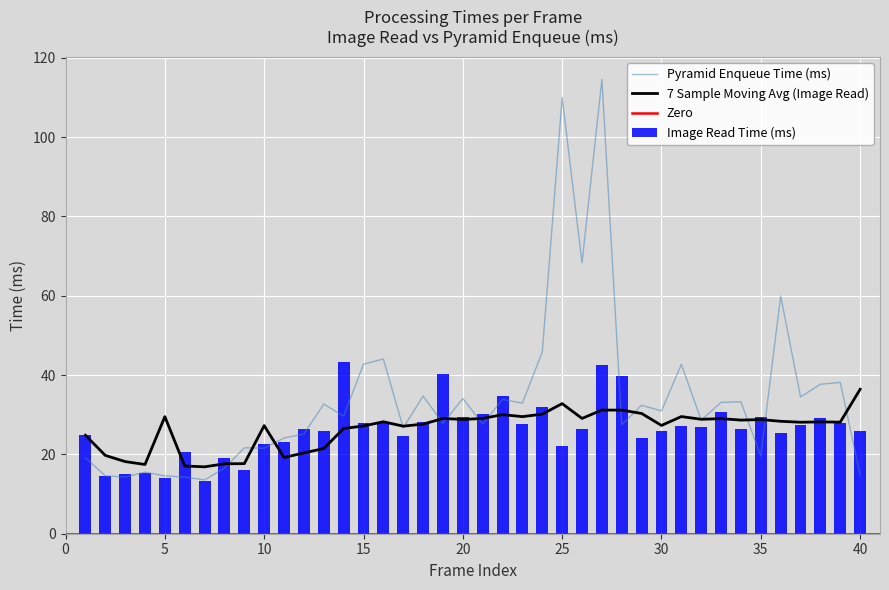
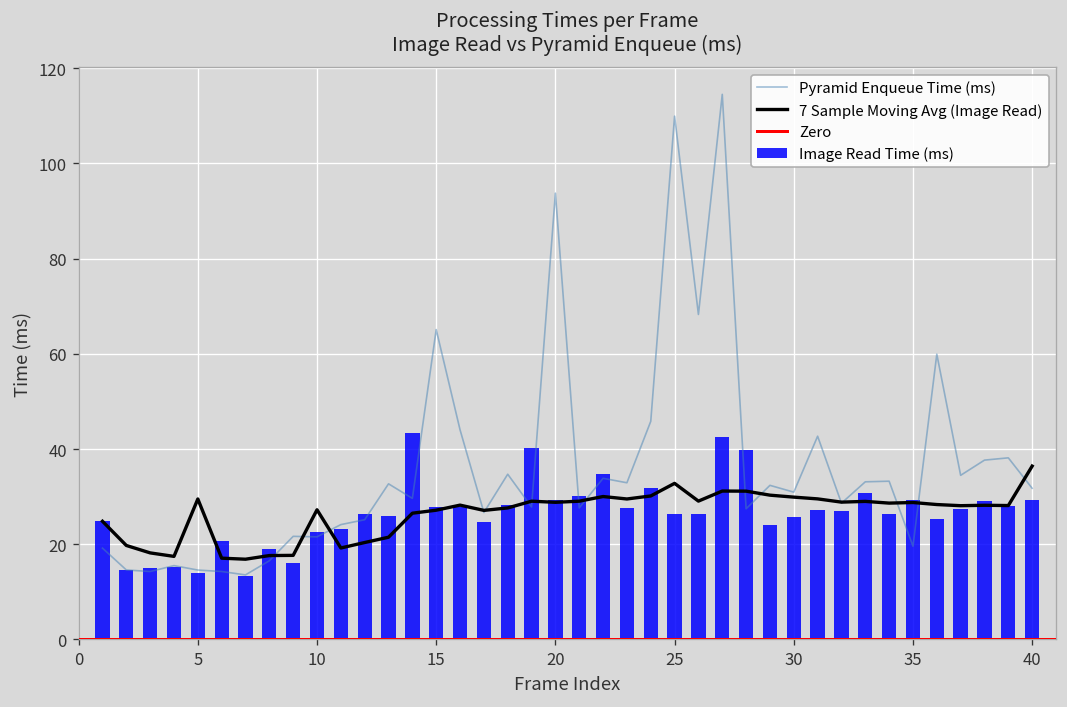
Pyramid Enqueue Time (ms), 15: 43 -> 65
Pyramid Enqueue Time (ms), 20: 34 -> 94
Image Read Time (ms), 25: 22 -> 26
7 Sample Moving Avg (Image Read), 30: 27 -> 30
Pyramid Enqueue Time (ms), 40: 15 -> 32
Image Read Time (ms), 40: 26 -> 29
